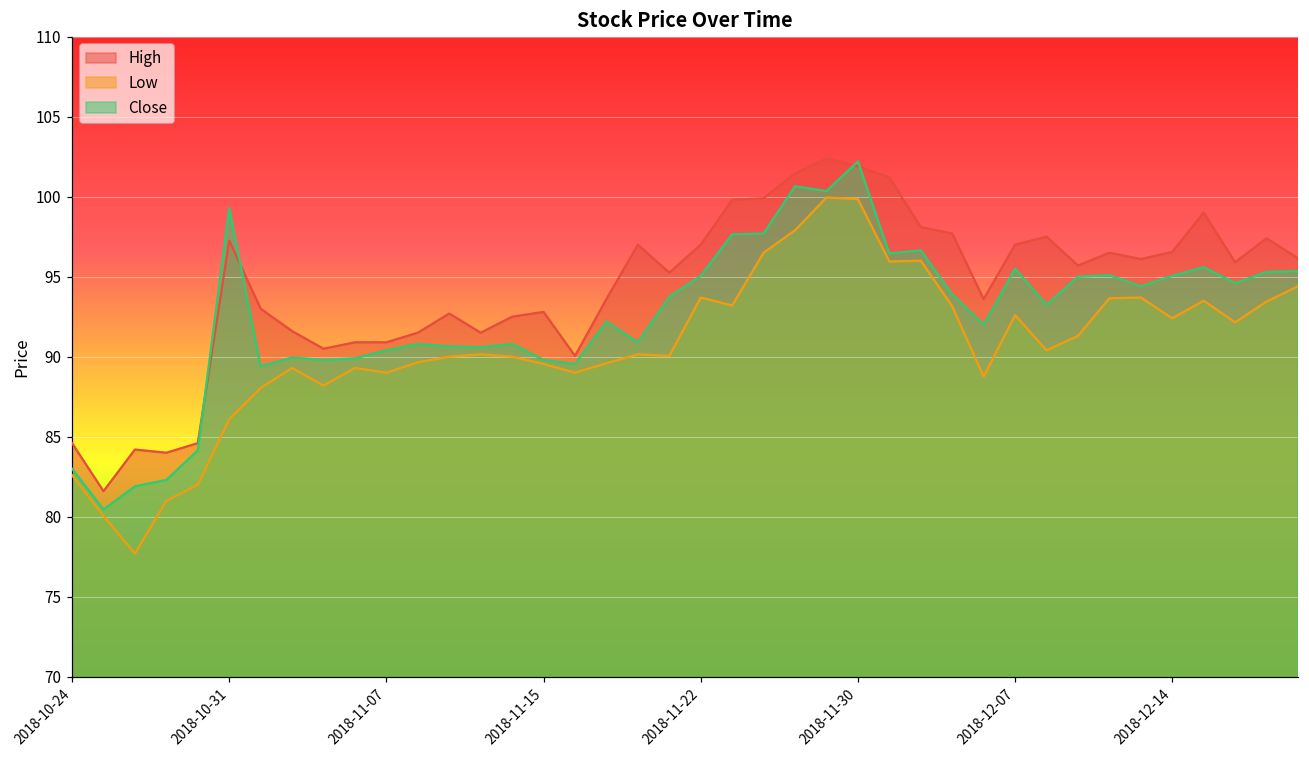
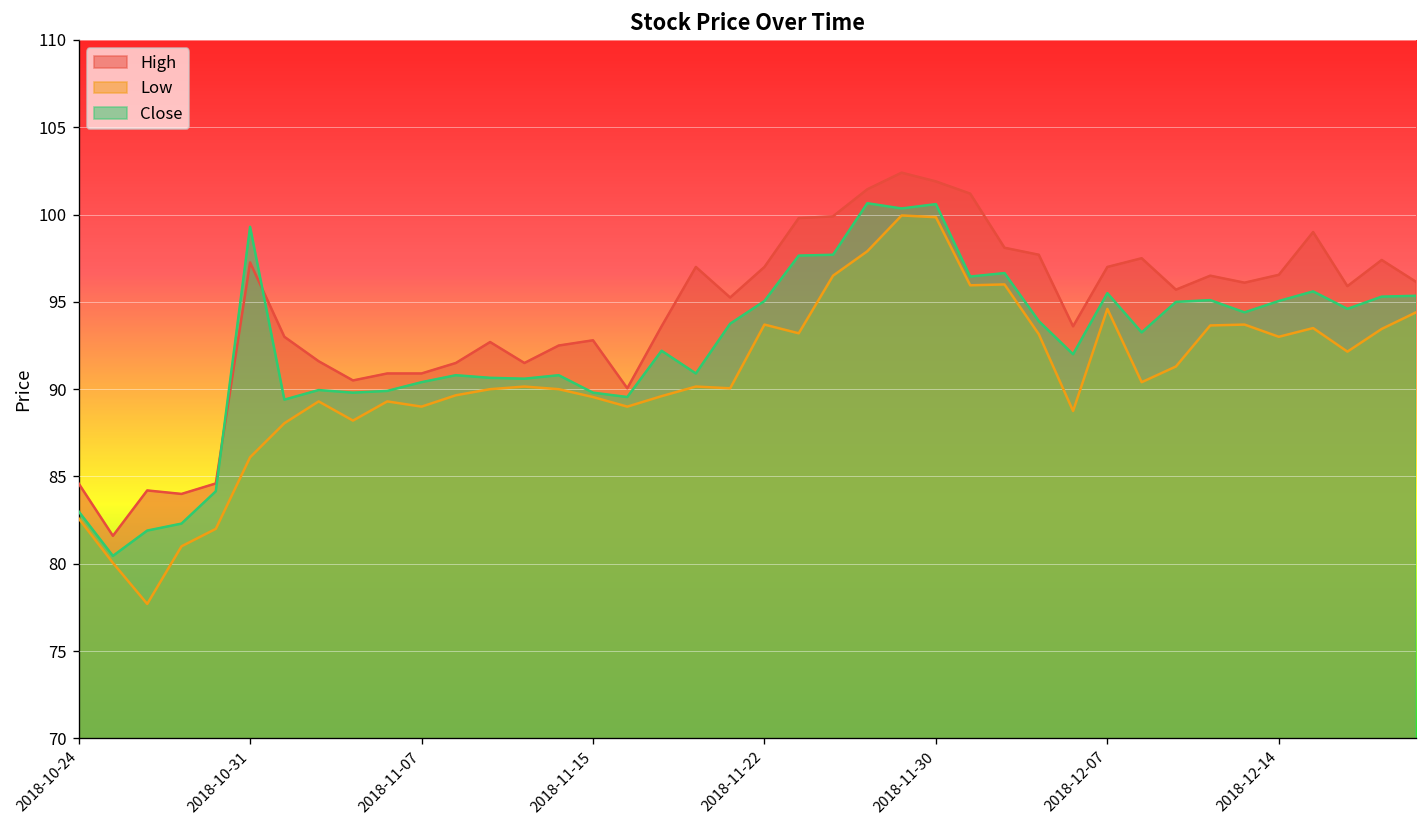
Close, 2018-11-30: 102.2 -> 100.6
Low, 2018-12-07: 92.6 -> 94.6
Low, 2018-12-14: 92.4 -> 93.0
